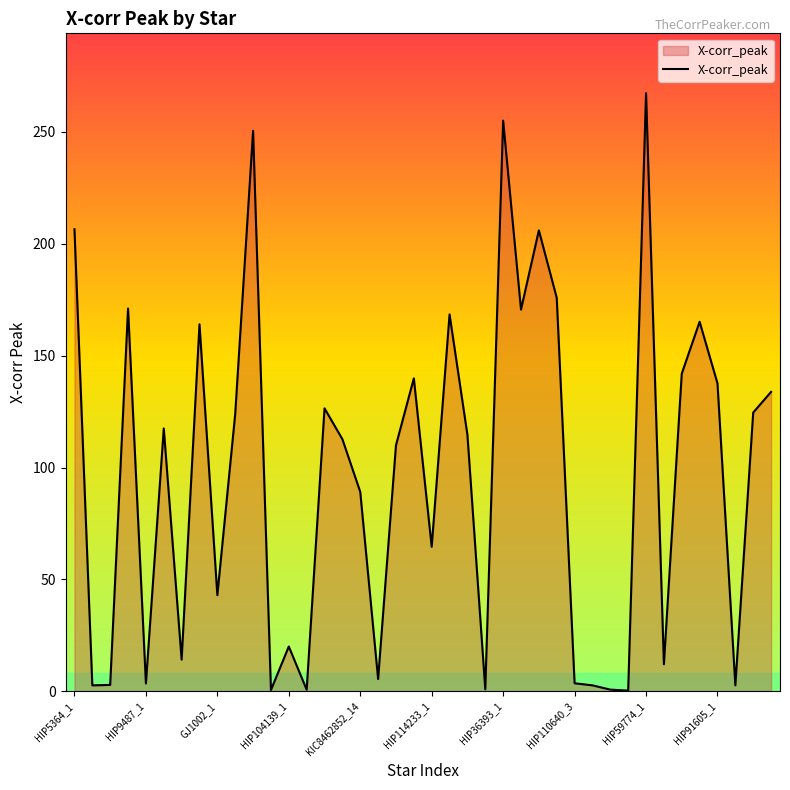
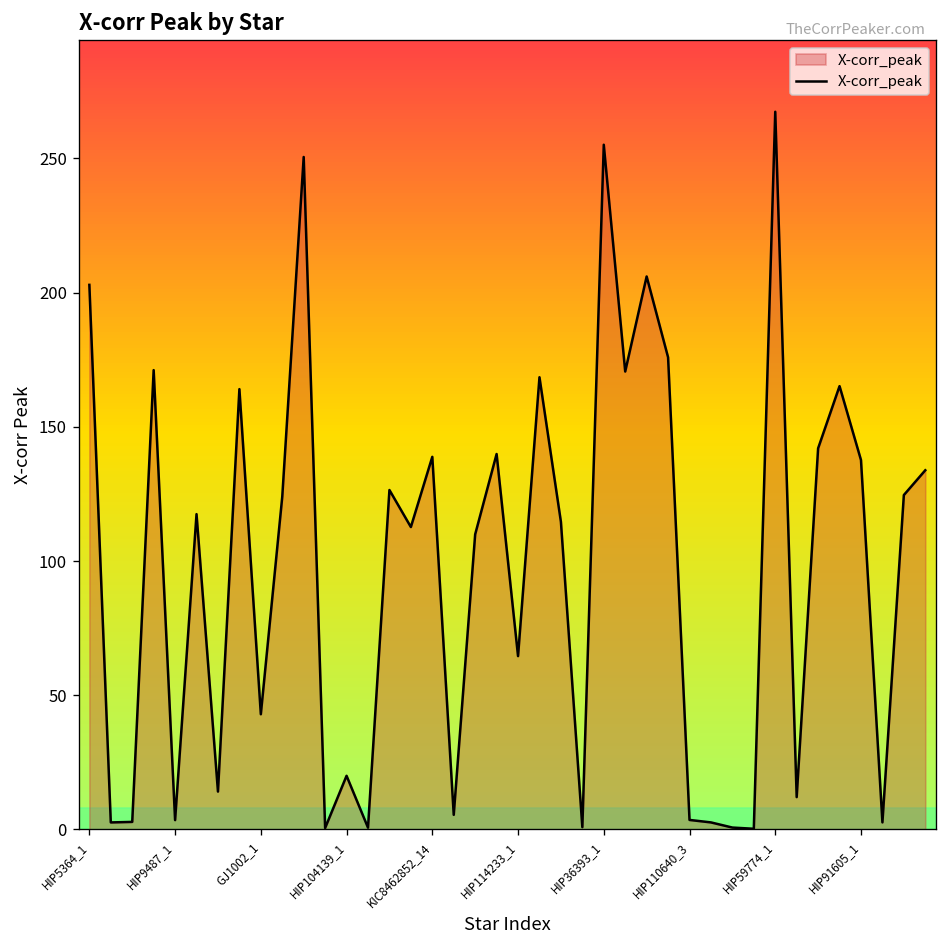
HIP5364_1: 207 -> 203
KIC8462852_14: 89 -> 139
